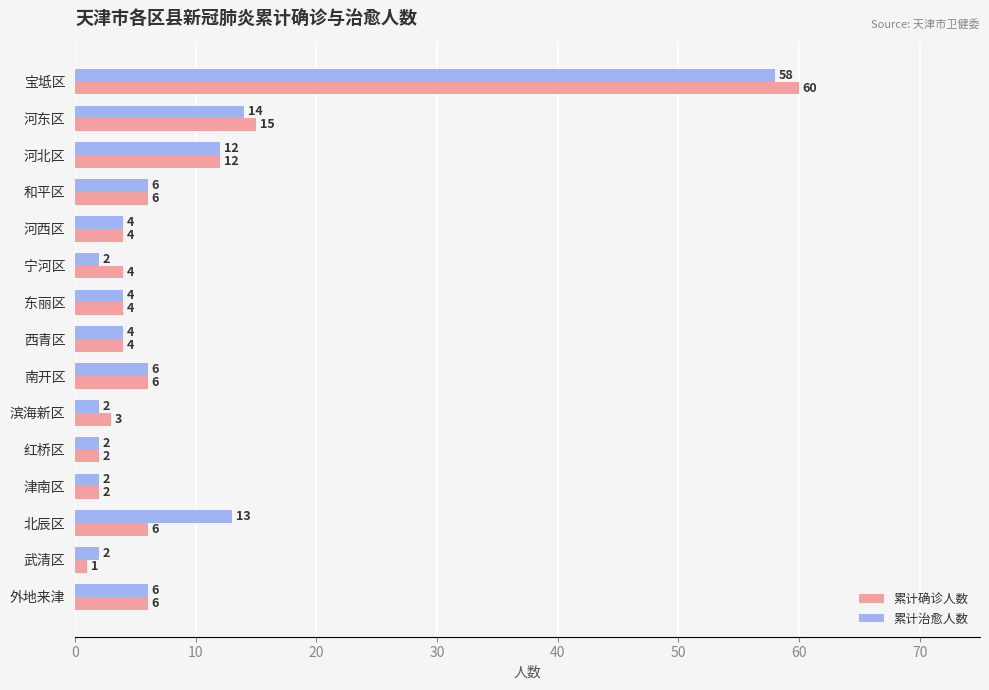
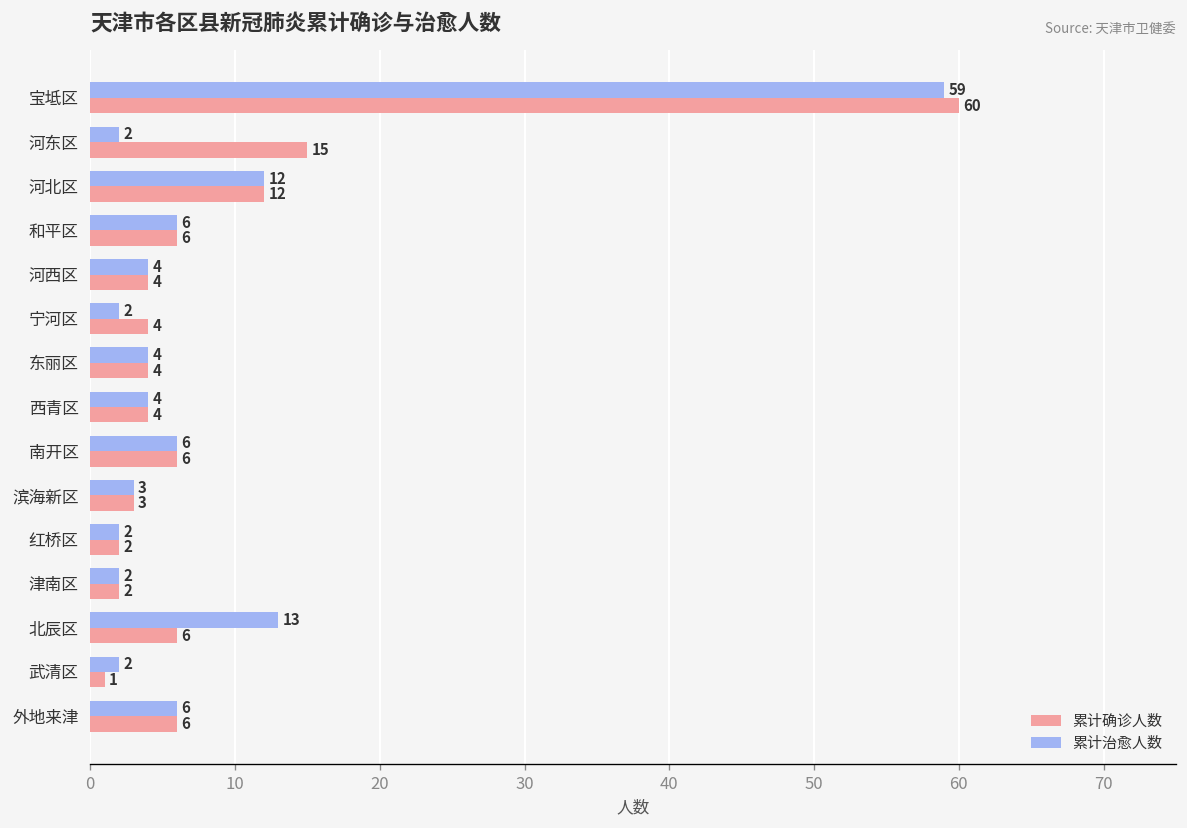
累计治愈人数, 宝坻区: 58 -> 59
累计治愈人数, 河东区: 14 -> 2
累计治愈人数, 滨海新区: 2 -> 3
